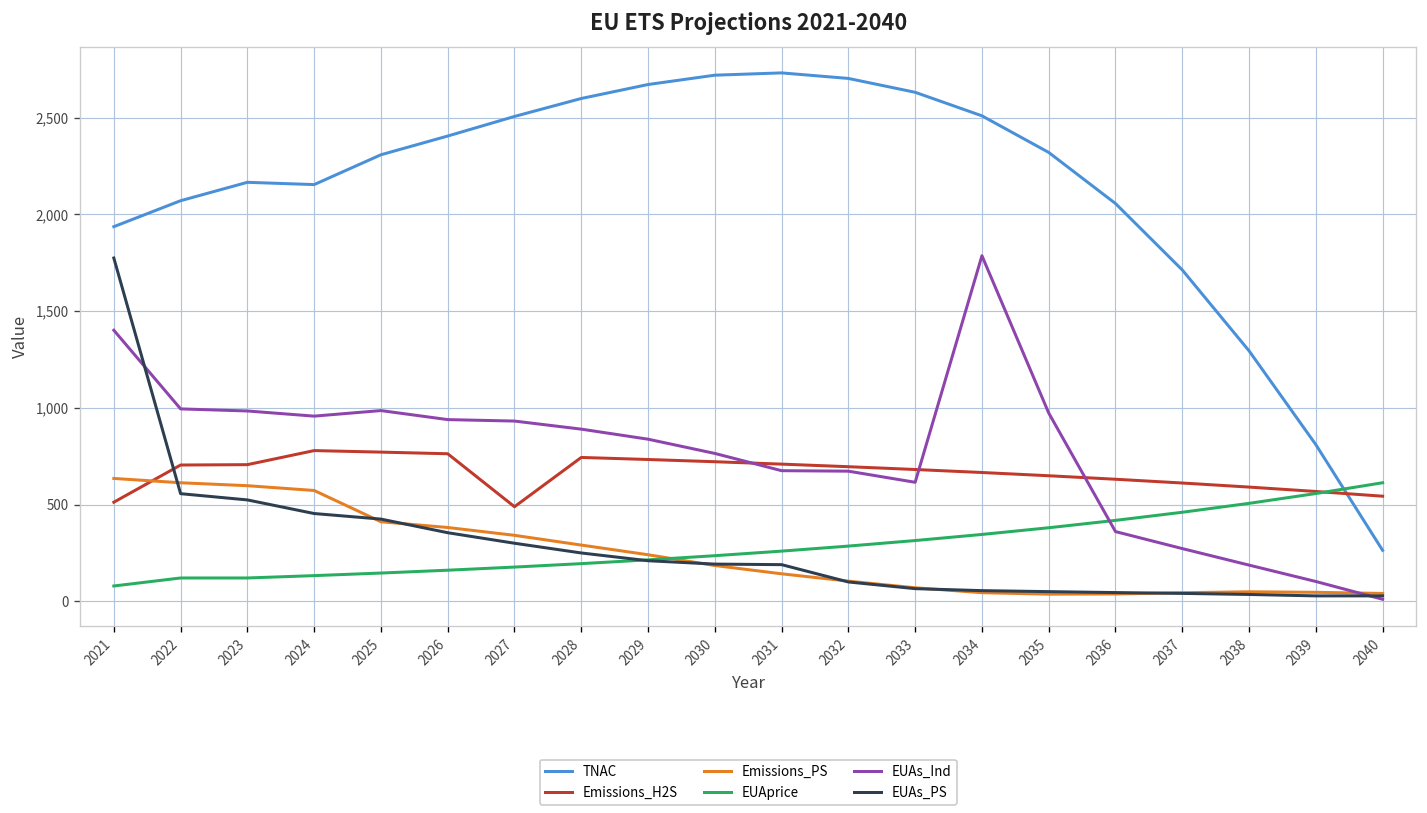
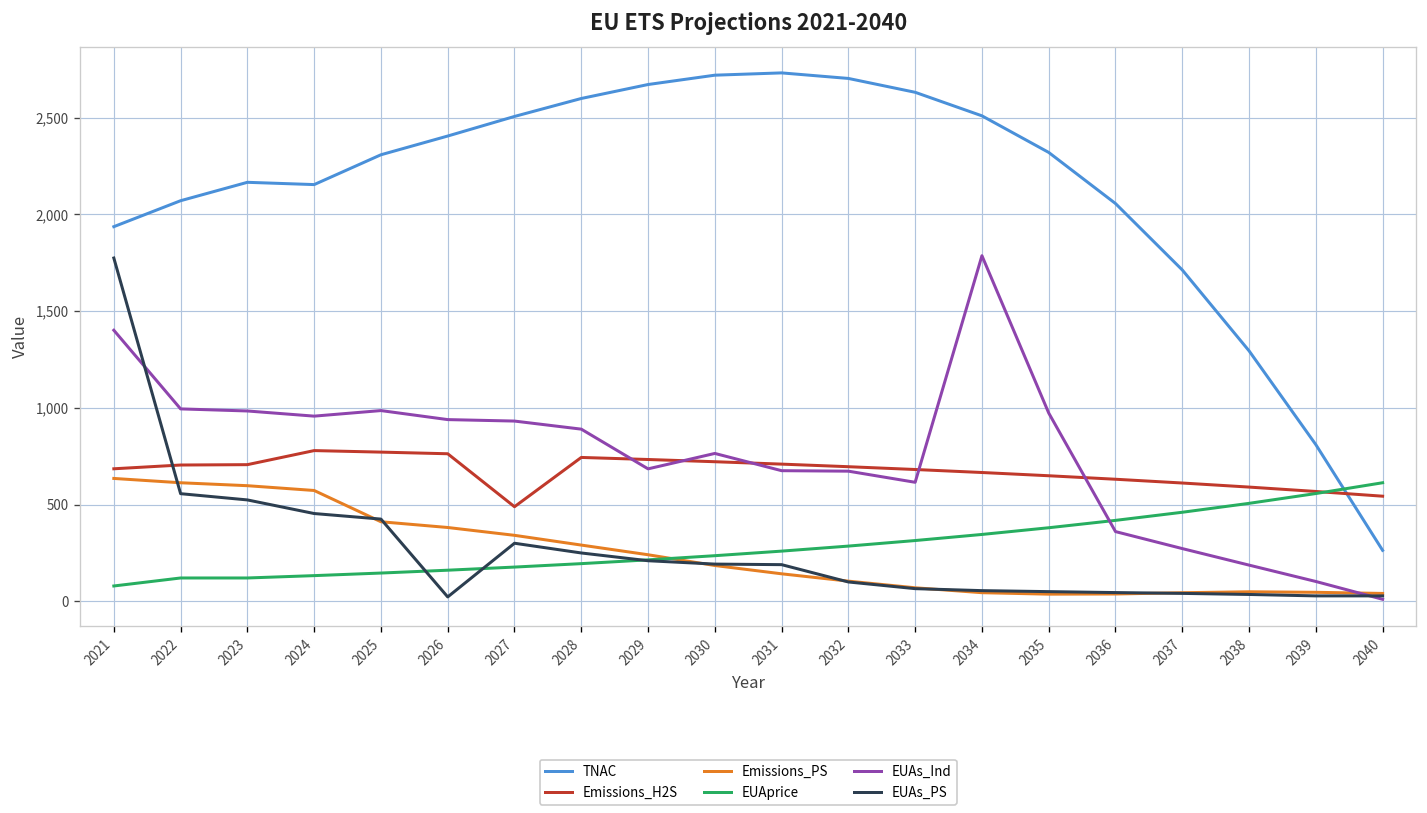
Emissions_H2S, 2021: 510 -> 690
EUAs_PS, 2026: 360 -> 20
EUAs_Ind, 2029: 840 -> 690
